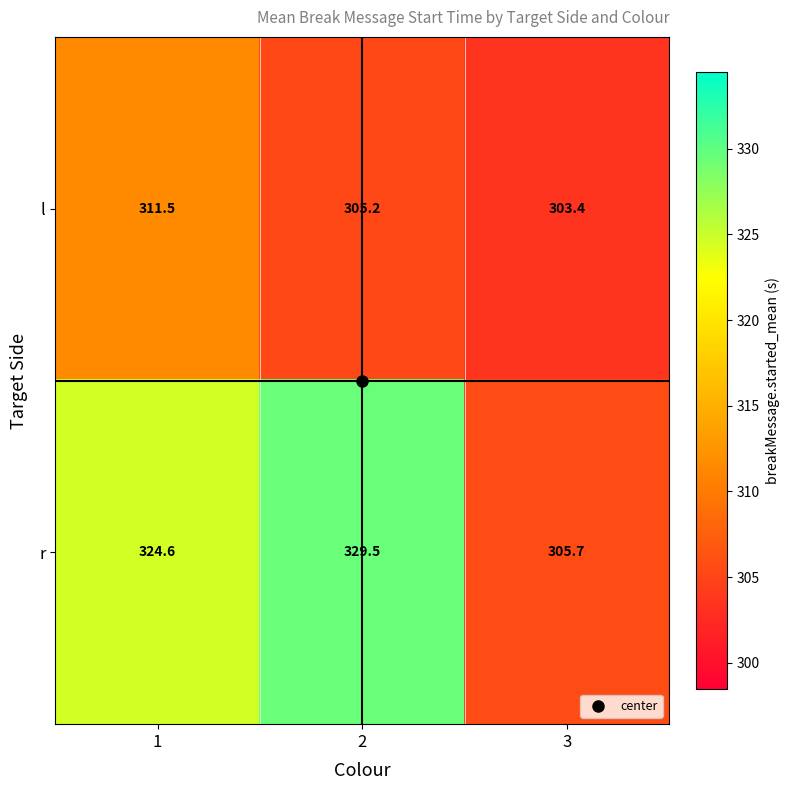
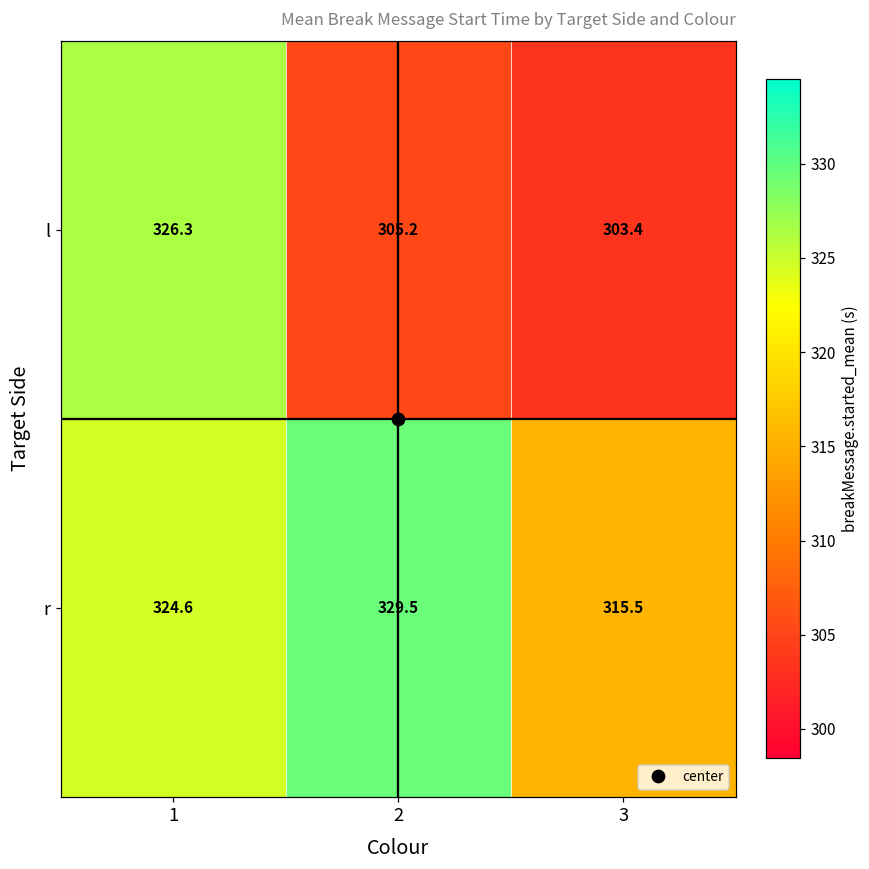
l, 1: 311.5 -> 326.3
r, 3: 305.7 -> 315.5
